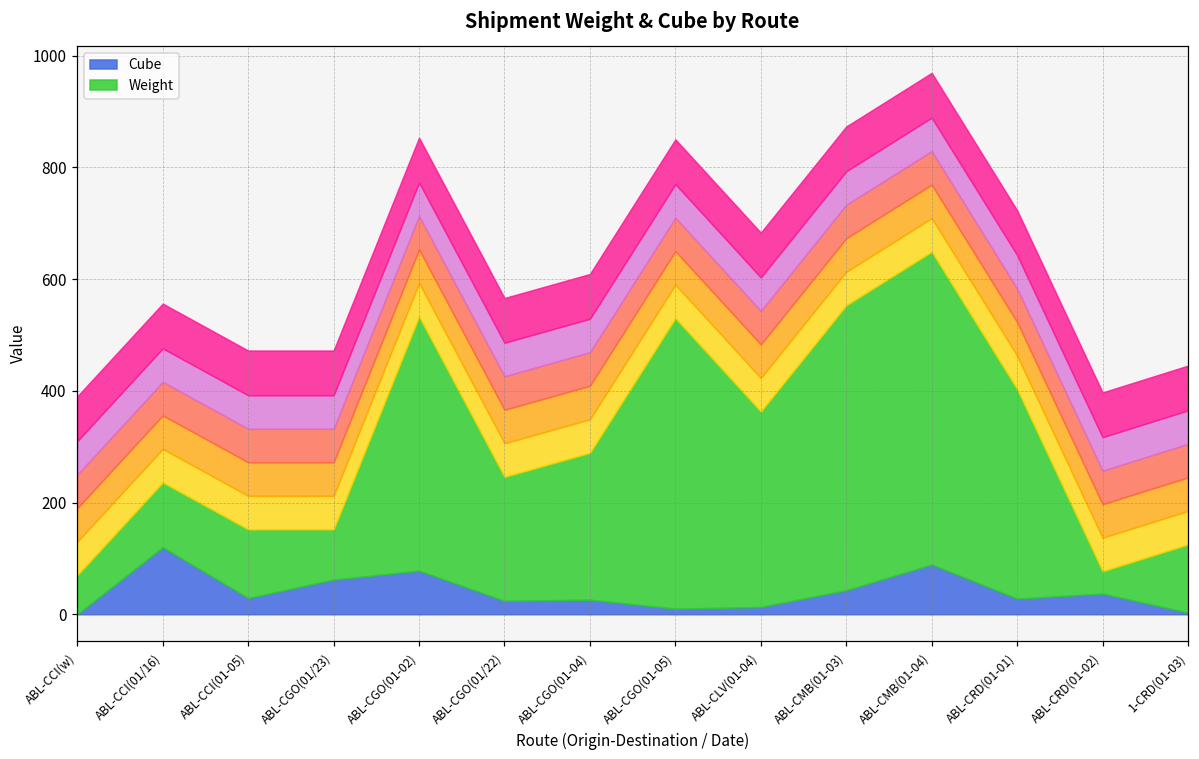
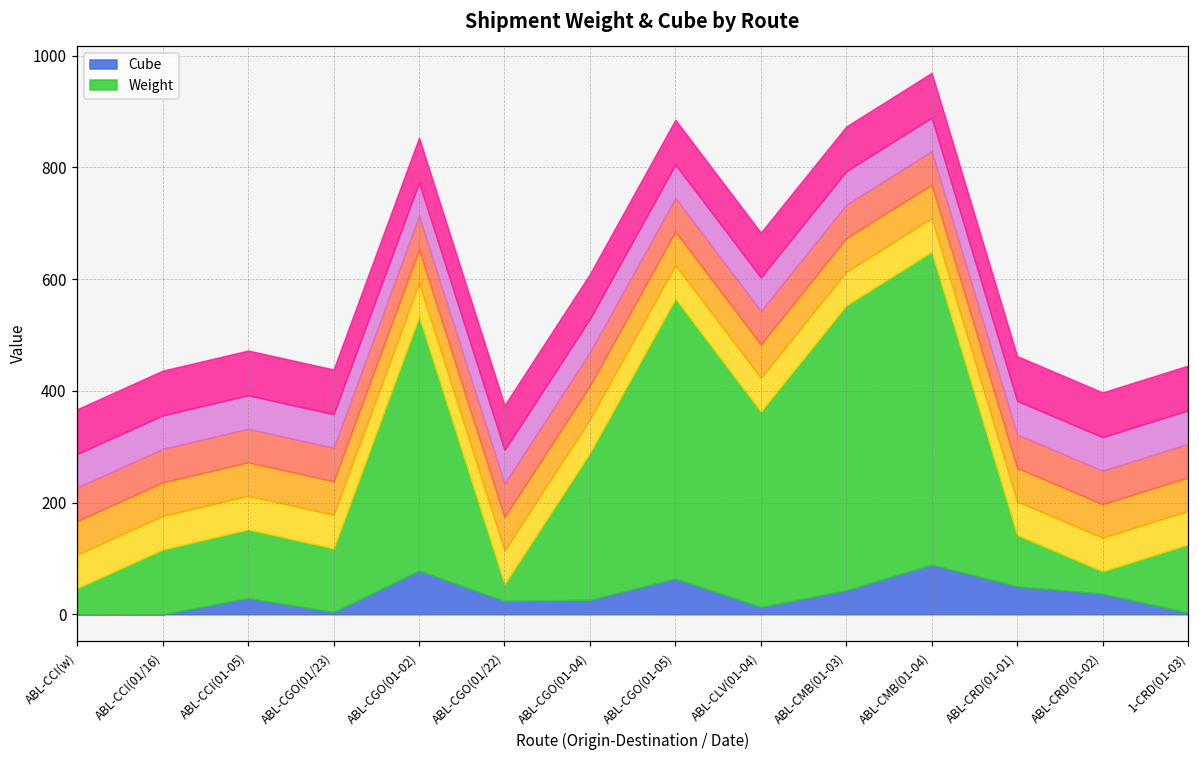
Weight, ABL-CCI(w): 70 -> 50
Cube, ABL-CCI(01/16): 120 -> 0
Cube, ABL-CGO(01/23): 60 -> 0
Weight, ABL-CGO(01/23): 90 -> 110
Weight, ABL-CGO(01/22): 220 -> 30
Cube, ABL-CGO(01-05): 10 -> 60
Weight, ABL-CGO(01-05): 520 -> 500
Cube, ABL-CRD(01-01): 30 -> 50
Weight, ABL-CRD(01-01): 380 -> 90
